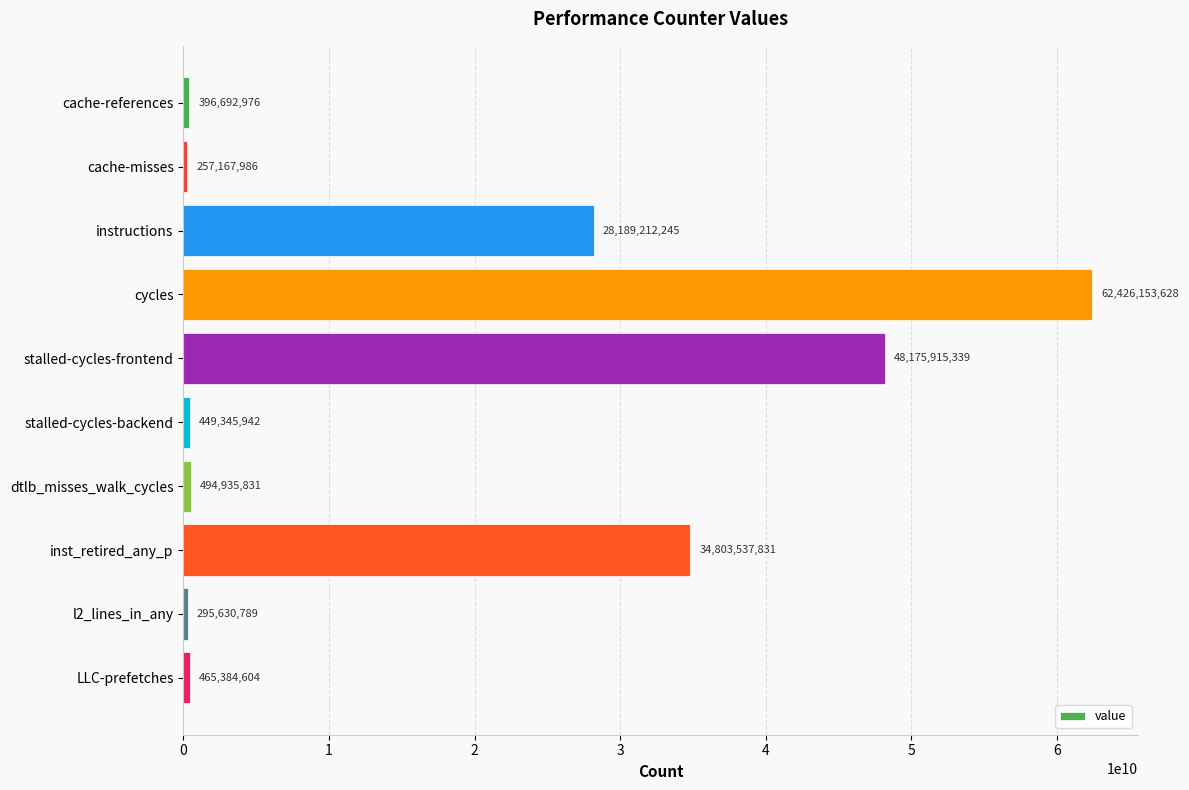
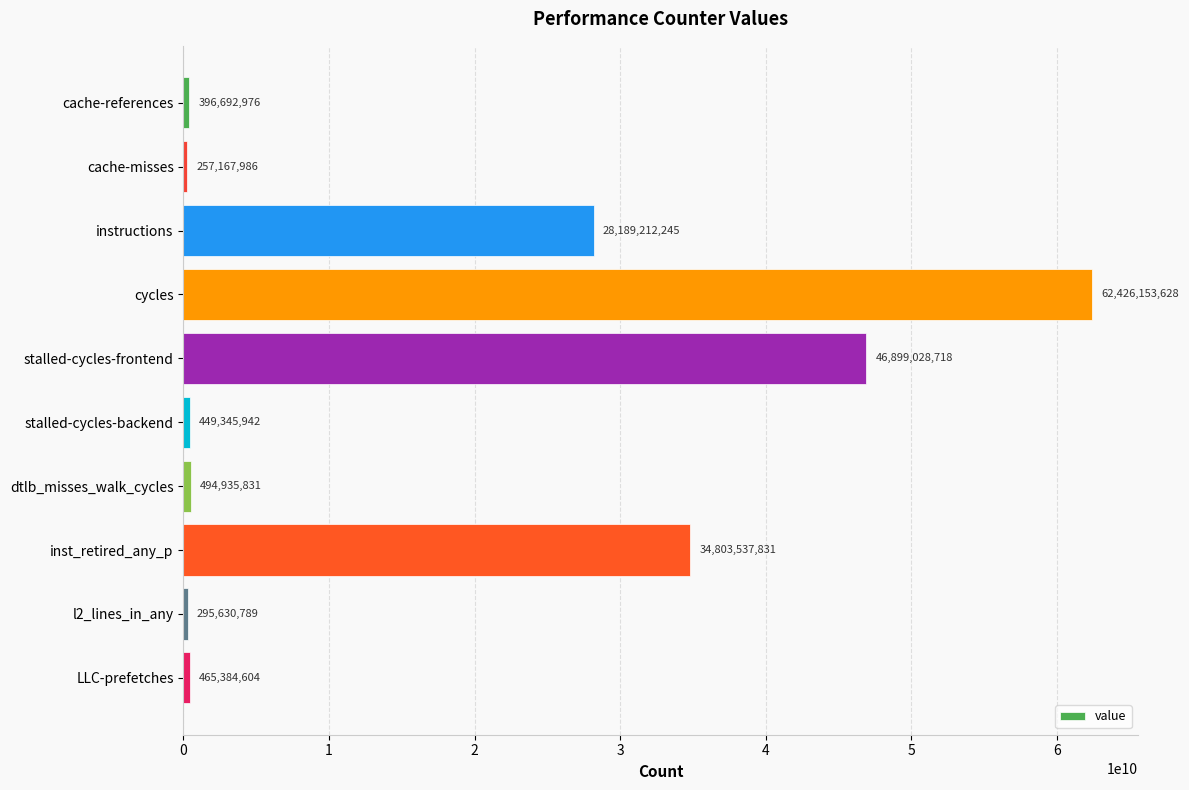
stalled-cycles-frontend: 48,175,915,339 -> 46,899,028,718
